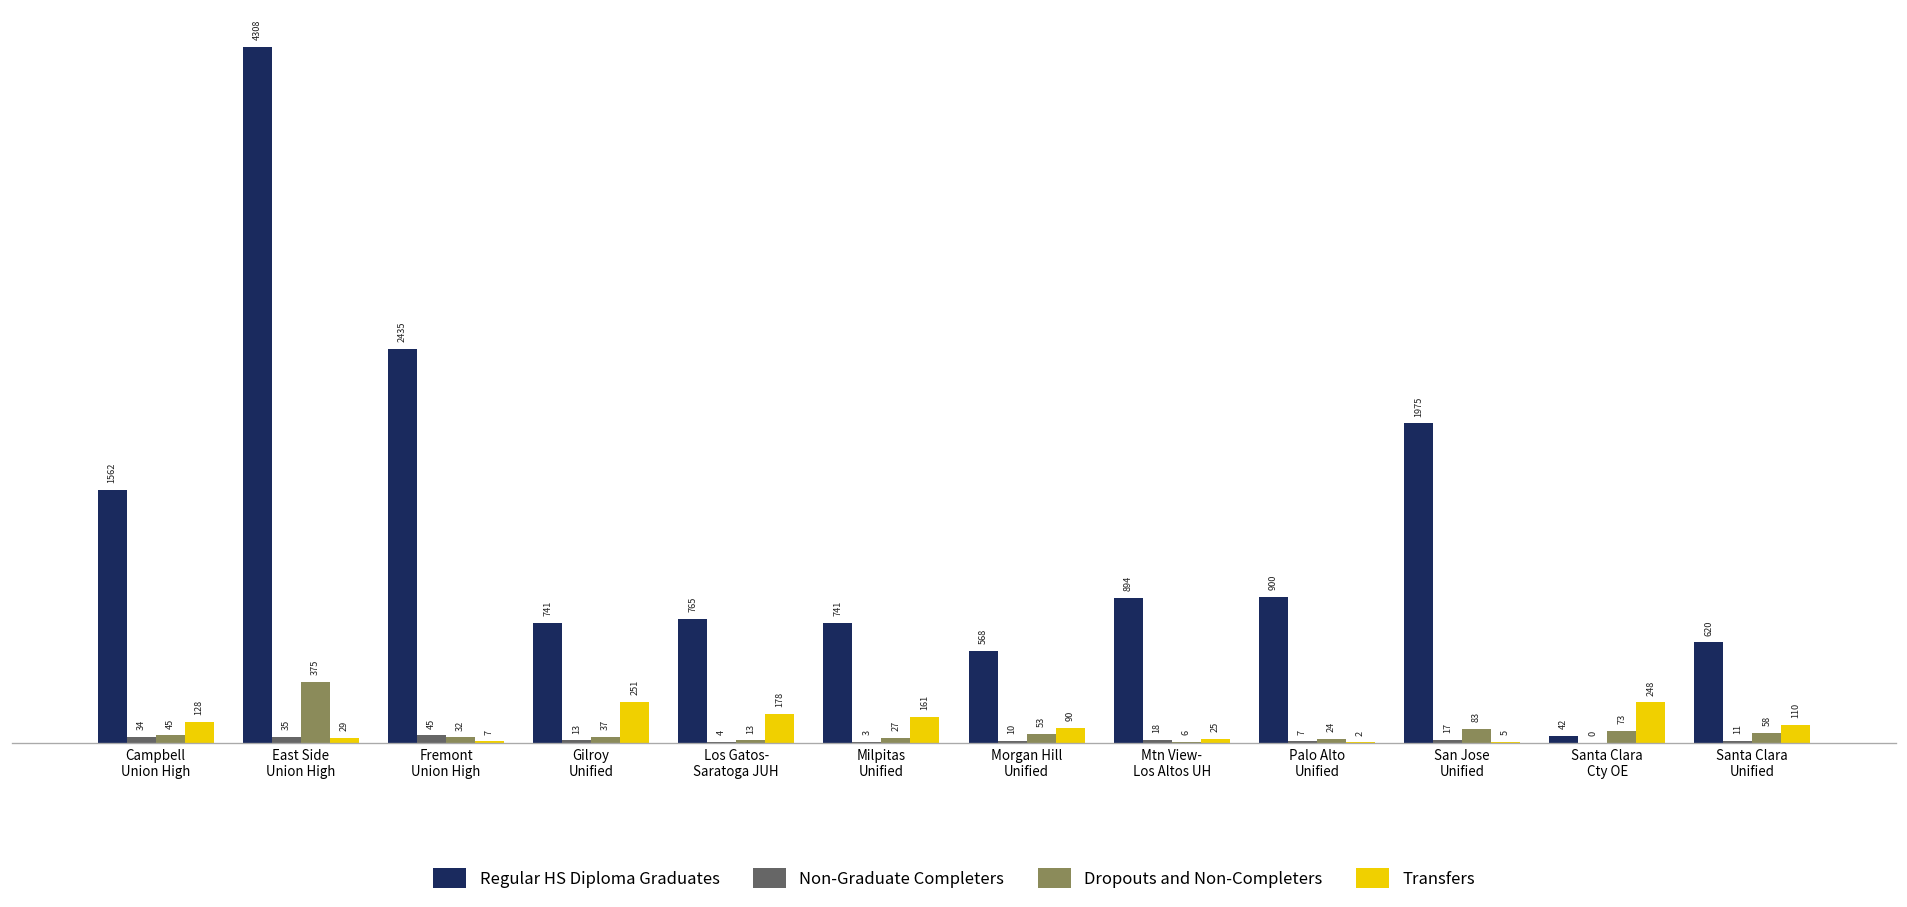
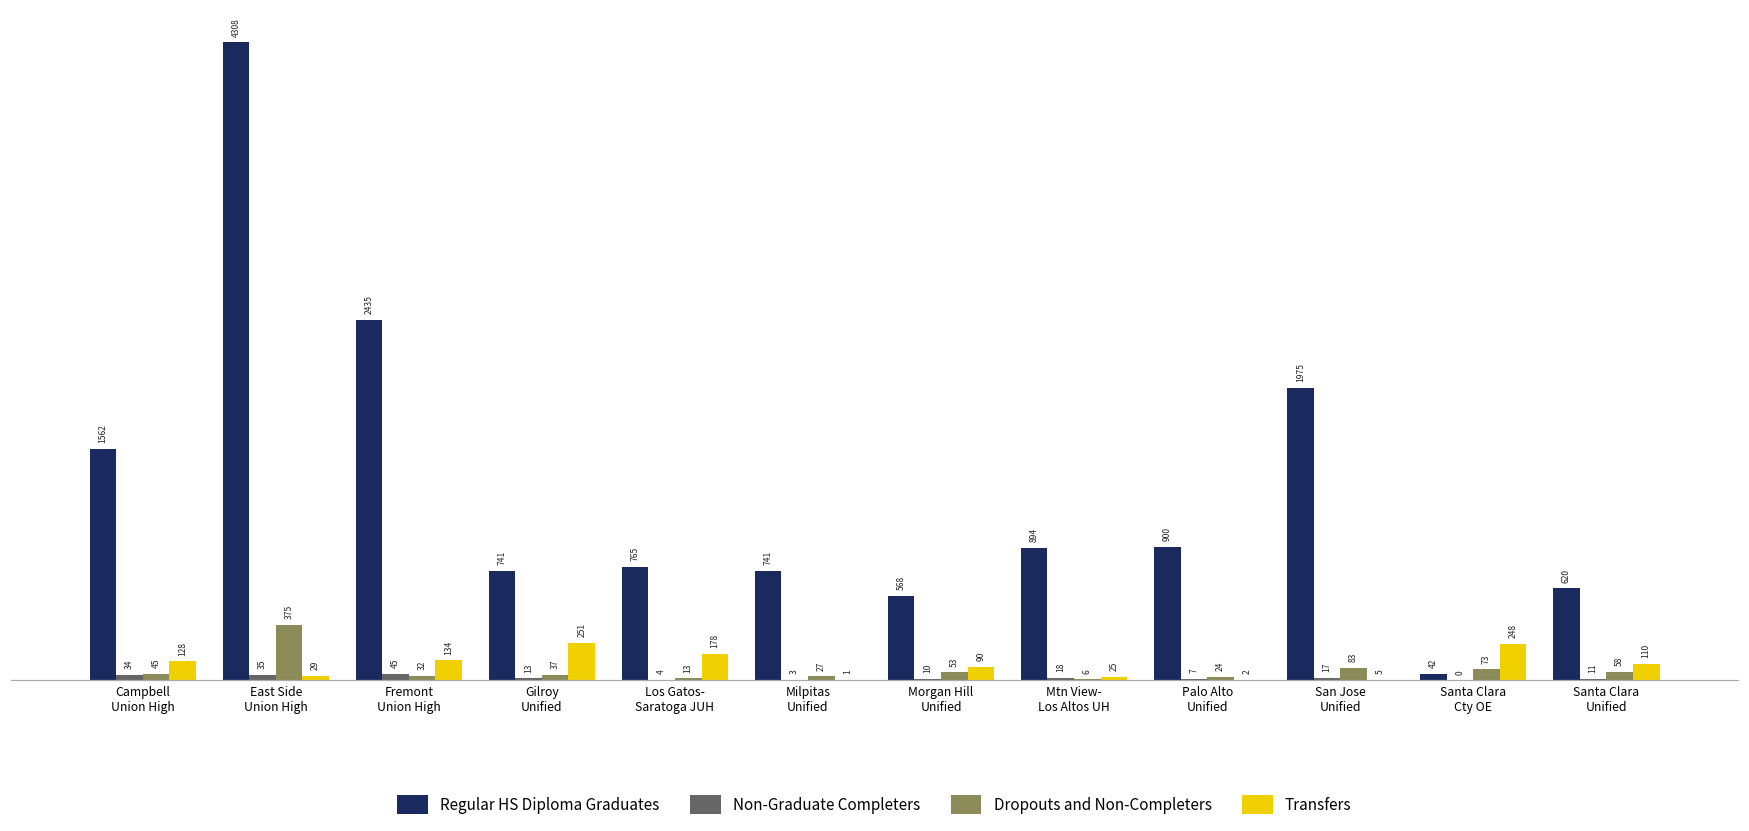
Transfers, Fremont Union High: 7 -> 134
Transfers, Milpitas Unified: 161 -> 1
